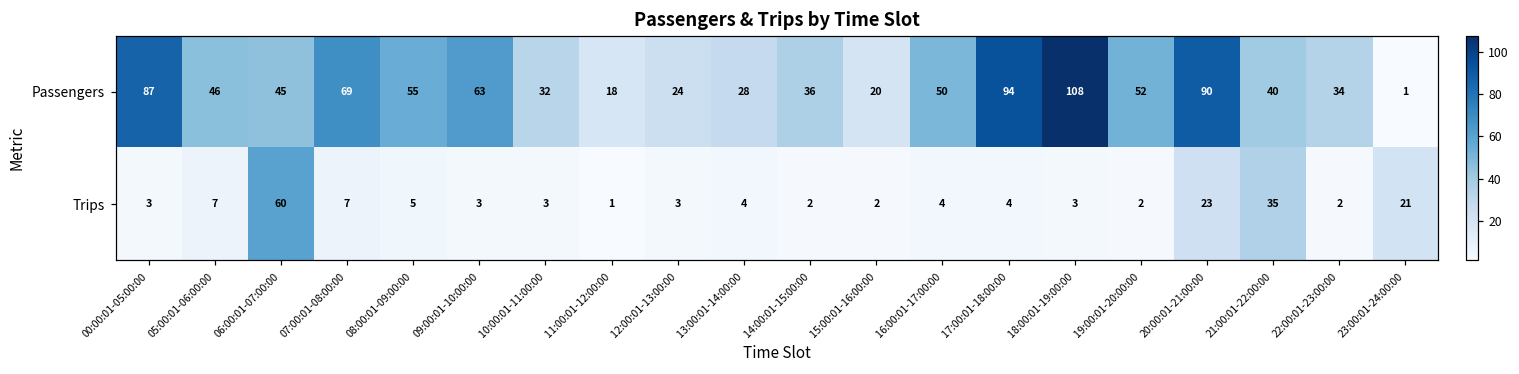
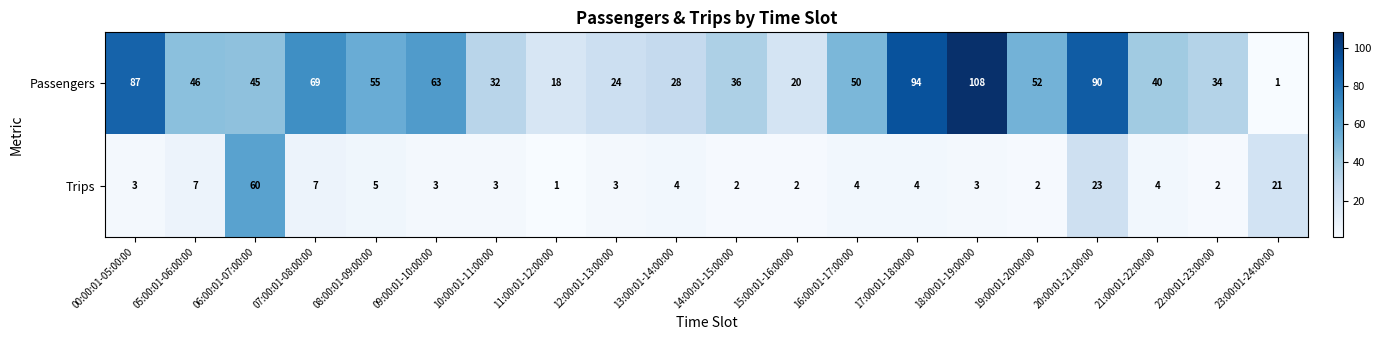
Trips, 21:00:01-22:00:00: 35 -> 4
